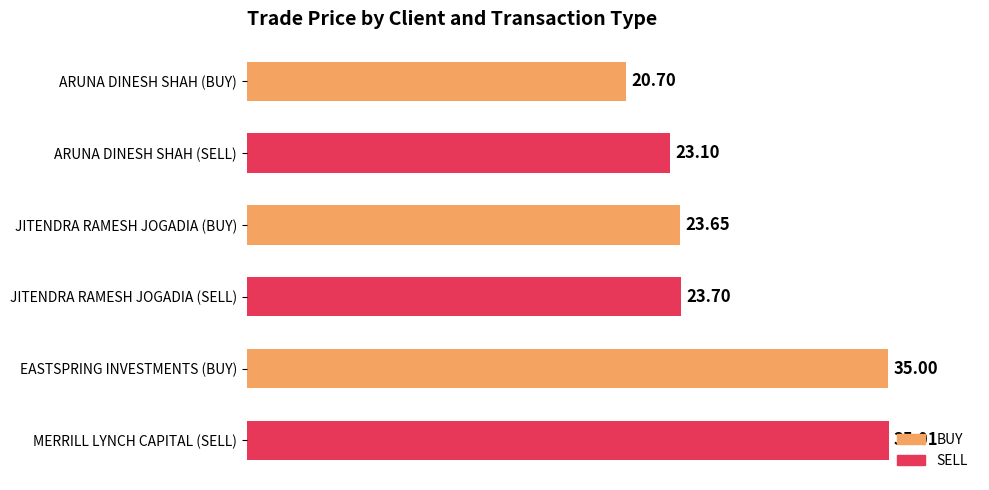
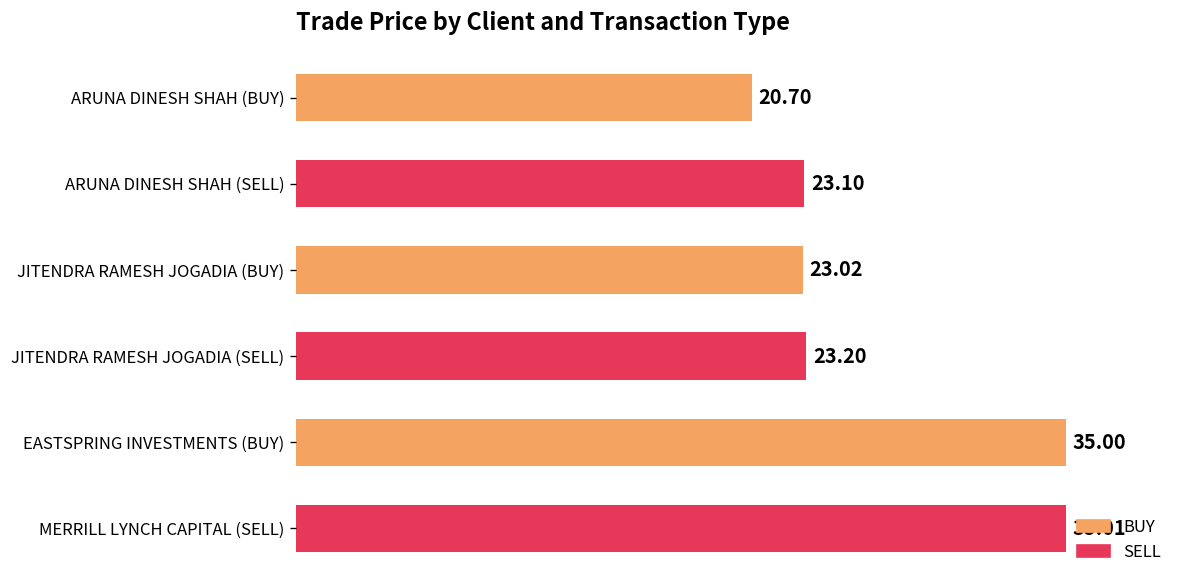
JITENDRA RAMESH JOGADIA (BUY): 23.65 -> 23.02
JITENDRA RAMESH JOGADIA (SELL): 23.70 -> 23.20
